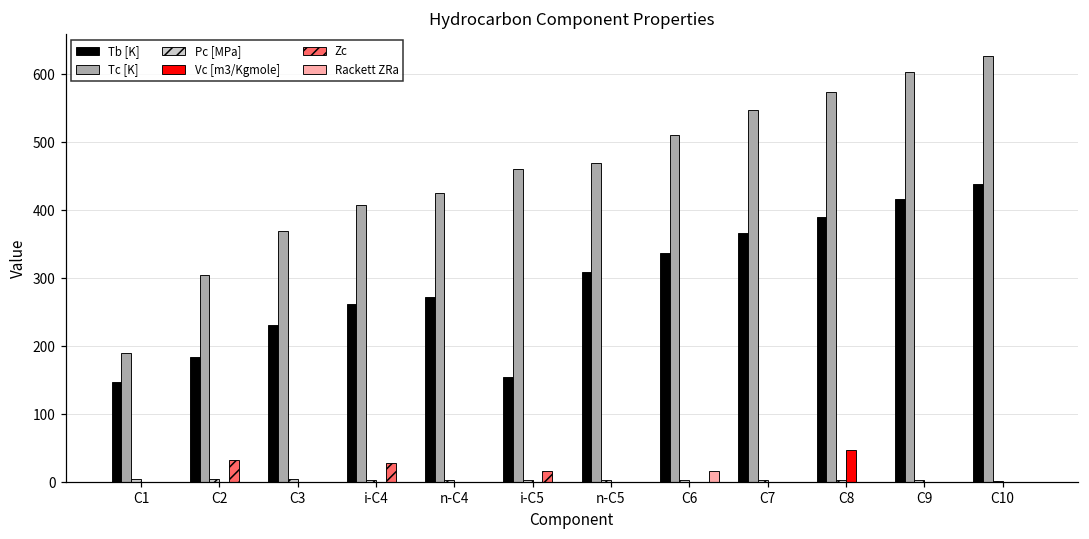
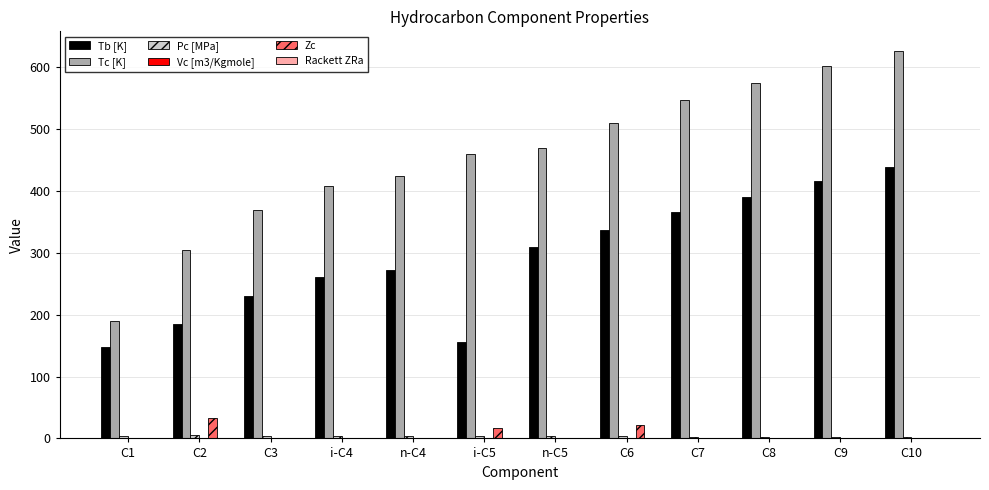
Zc, i-C4: 30 -> 0
Zc, C6: 0 -> 20
Rackett ZRa, C6: 20 -> 0
Vc [m3/Kgmole], C8: 50 -> 0
